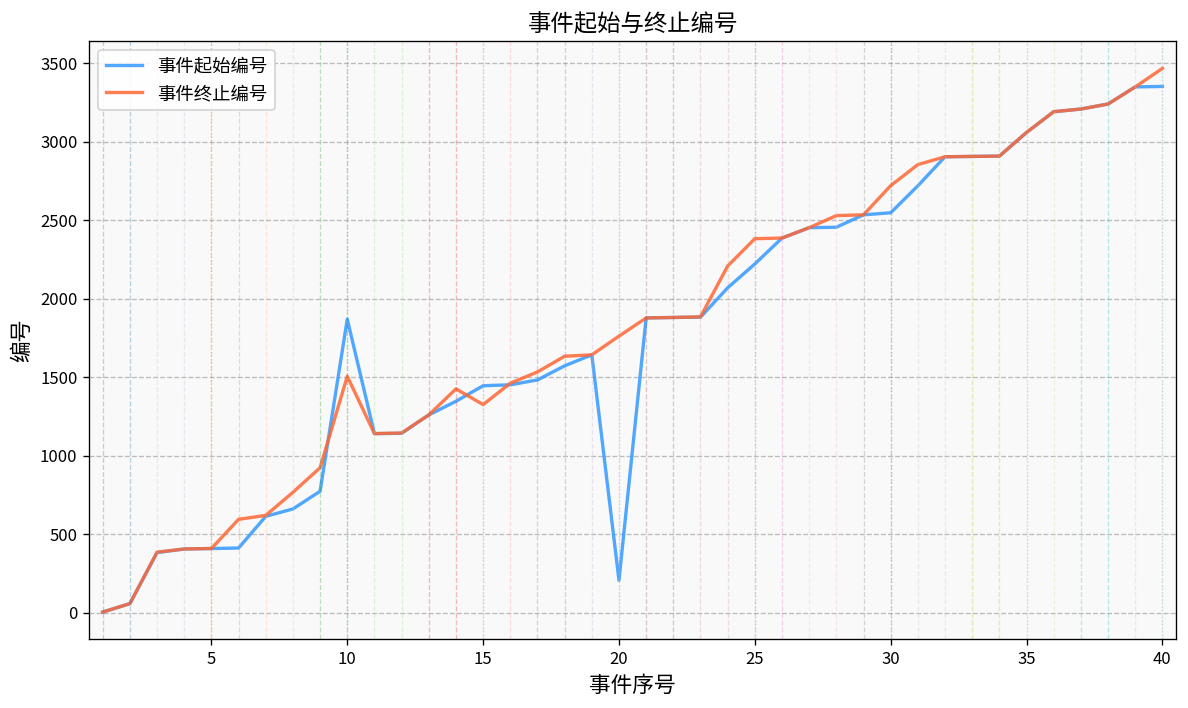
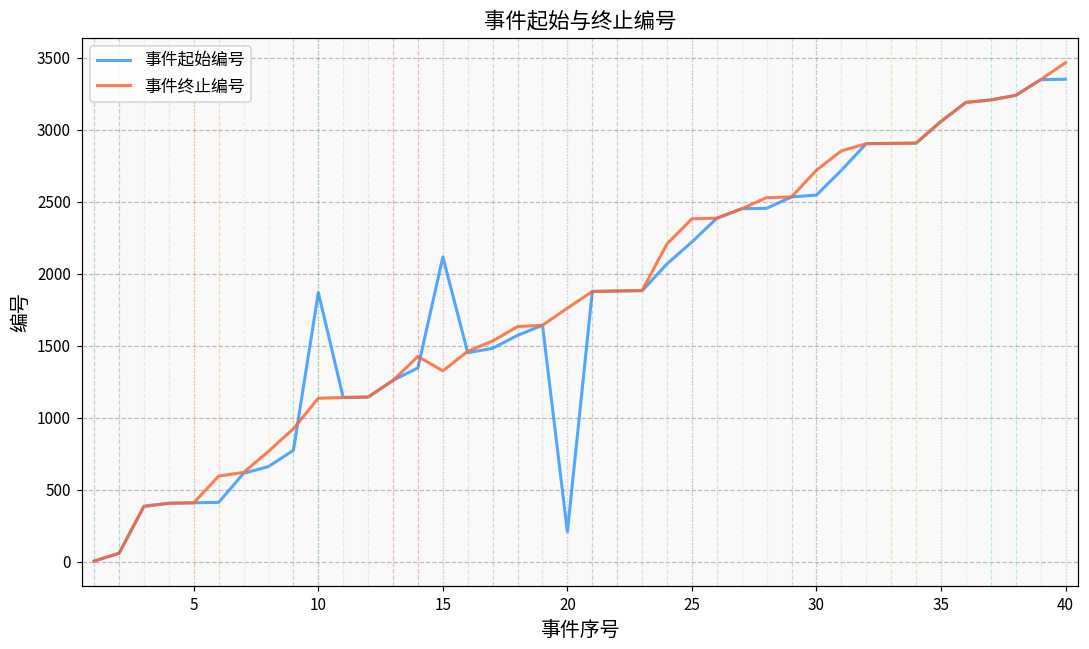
事件终止编号, 10: 1510 -> 1140
事件起始编号, 15: 1450 -> 2120
